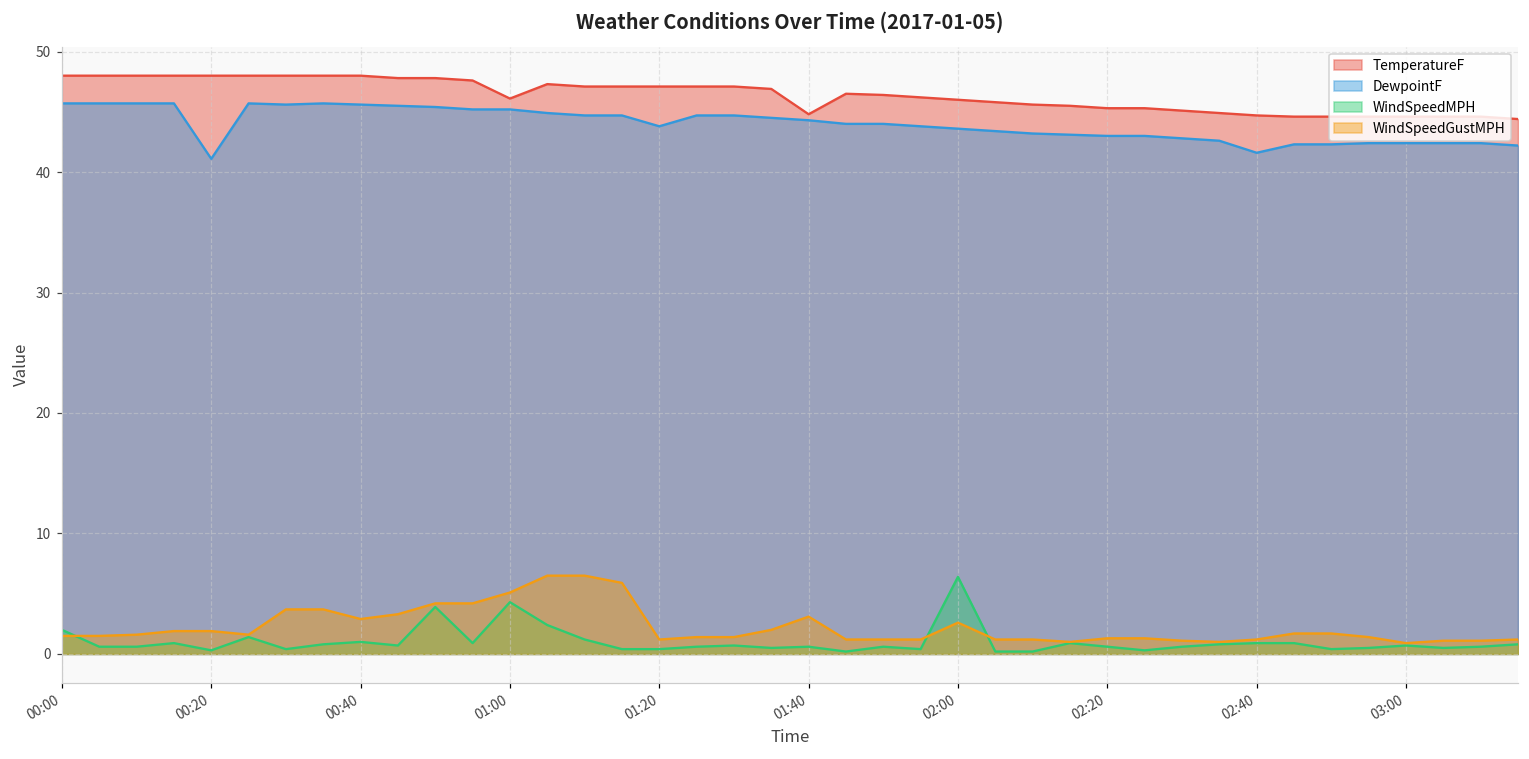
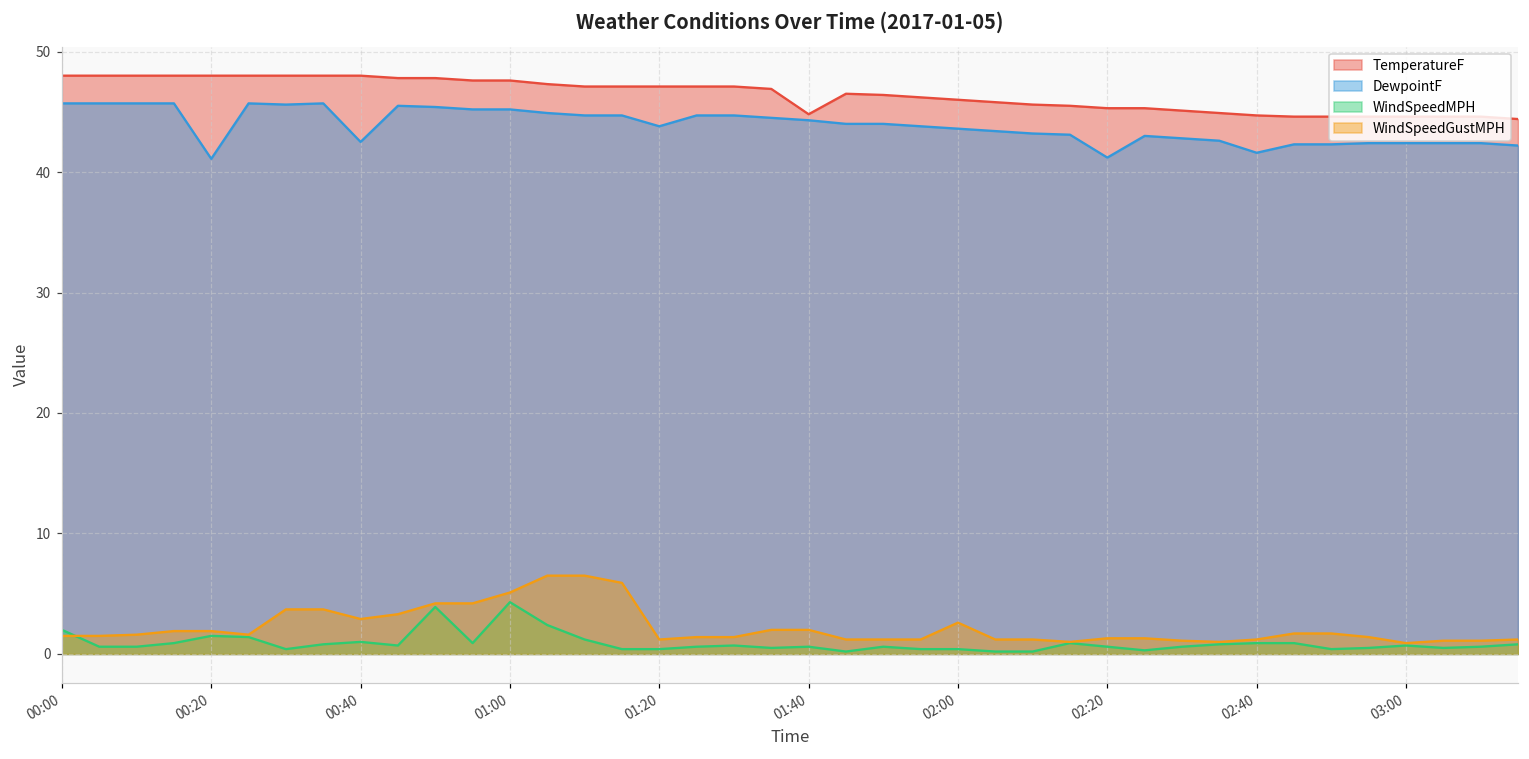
WindSpeedMPH, 00:20: 0.3 -> 1.5
DewpointF, 00:40: 45.6 -> 42.5
TemperatureF, 01:00: 46.1 -> 47.6
WindSpeedGustMPH, 01:40: 3.1 -> 2.0
WindSpeedMPH, 02:00: 6.4 -> 0.4
DewpointF, 02:20: 43.0 -> 41.2
